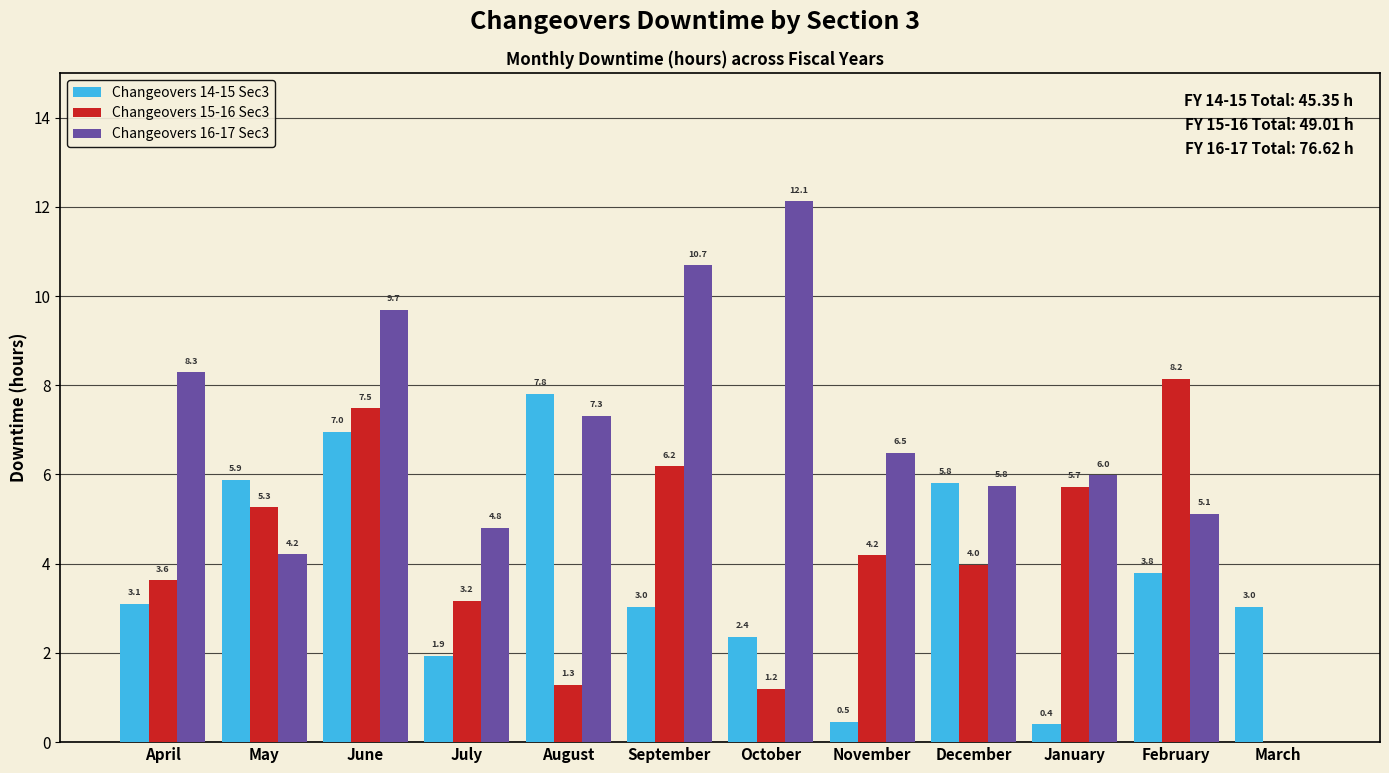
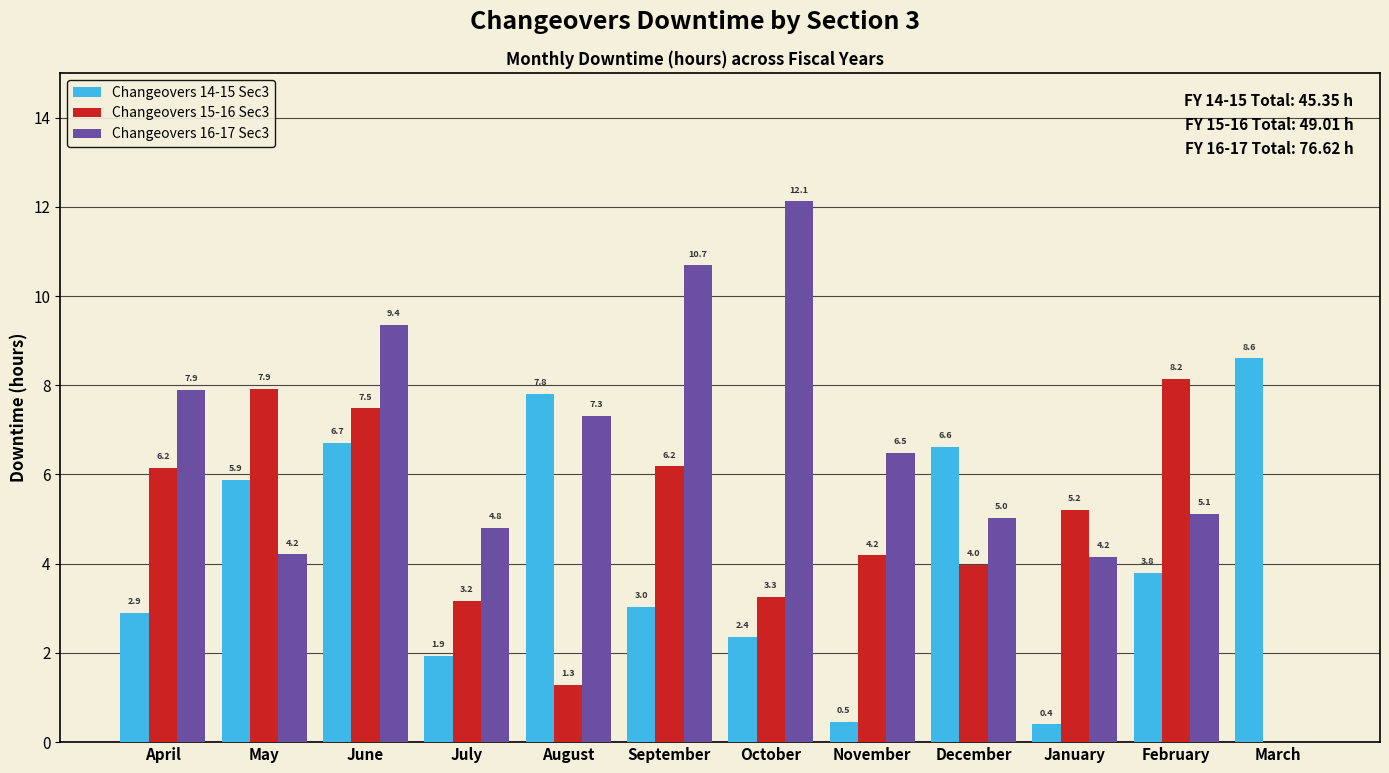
Changeovers 14-15 Sec3, April: 3.1 -> 2.9
Changeovers 15-16 Sec3, April: 3.6 -> 6.2
Changeovers 16-17 Sec3, April: 8.3 -> 7.9
Changeovers 15-16 Sec3, May: 5.3 -> 7.9
Changeovers 14-15 Sec3, June: 7.0 -> 6.7
Changeovers 16-17 Sec3, June: 9.7 -> 9.4
Changeovers 15-16 Sec3, October: 1.2 -> 3.3
Changeovers 14-15 Sec3, December: 5.8 -> 6.6
Changeovers 16-17 Sec3, December: 5.8 -> 5.0
Changeovers 15-16 Sec3, January: 5.7 -> 5.2
Changeovers 16-17 Sec3, January: 6.0 -> 4.2
Changeovers 14-15 Sec3, March: 3.0 -> 8.6
